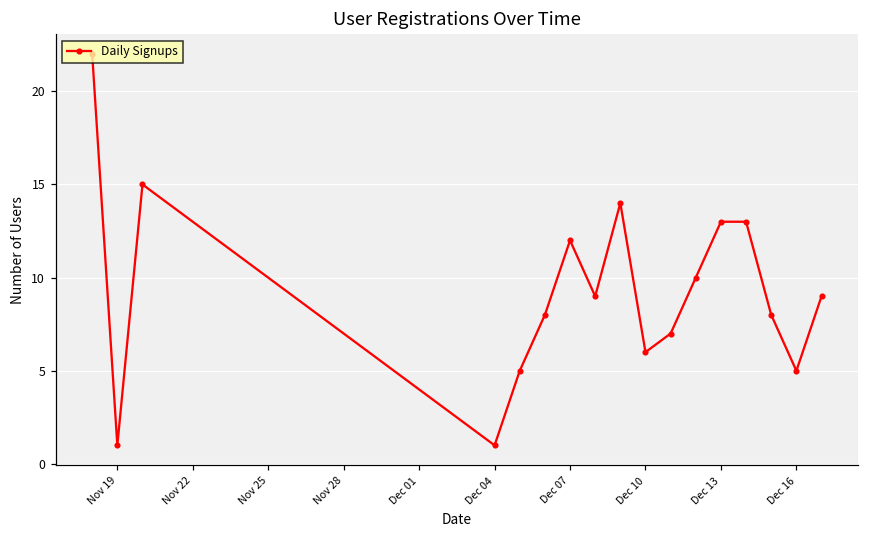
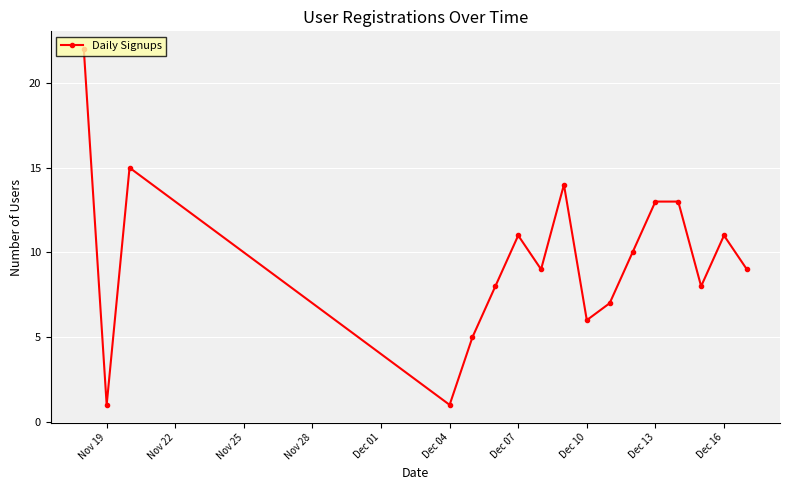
Dec 07: 12 -> 11
Dec 16: 5 -> 11
